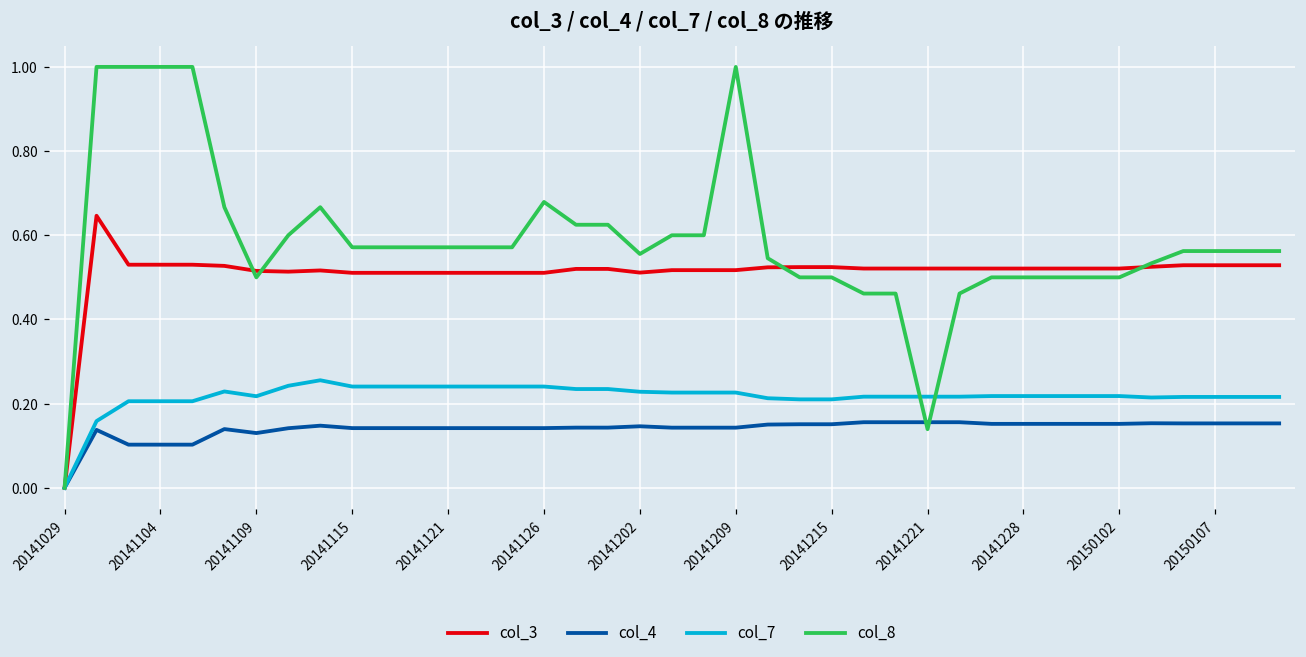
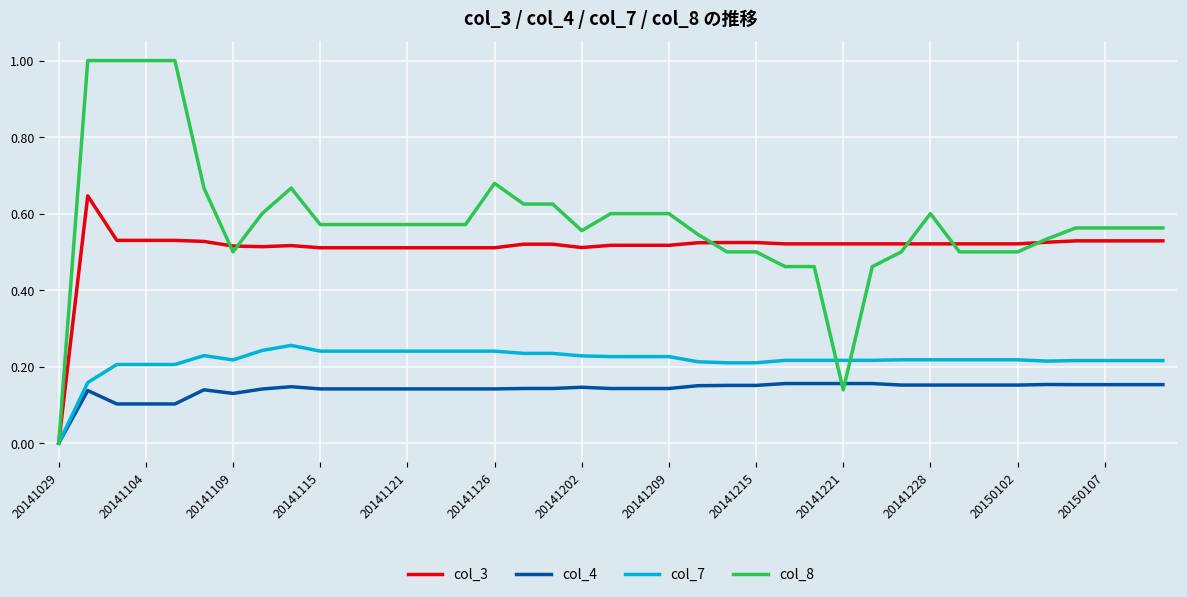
col_8, 20141209: 1.0 -> 0.6
col_8, 20141228: 0.5 -> 0.6
